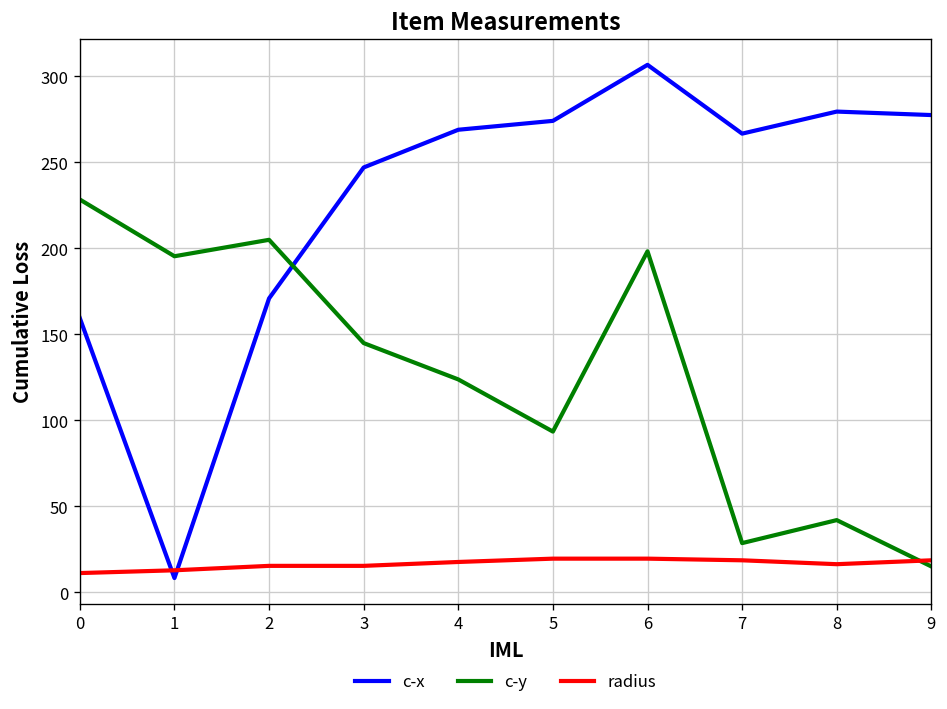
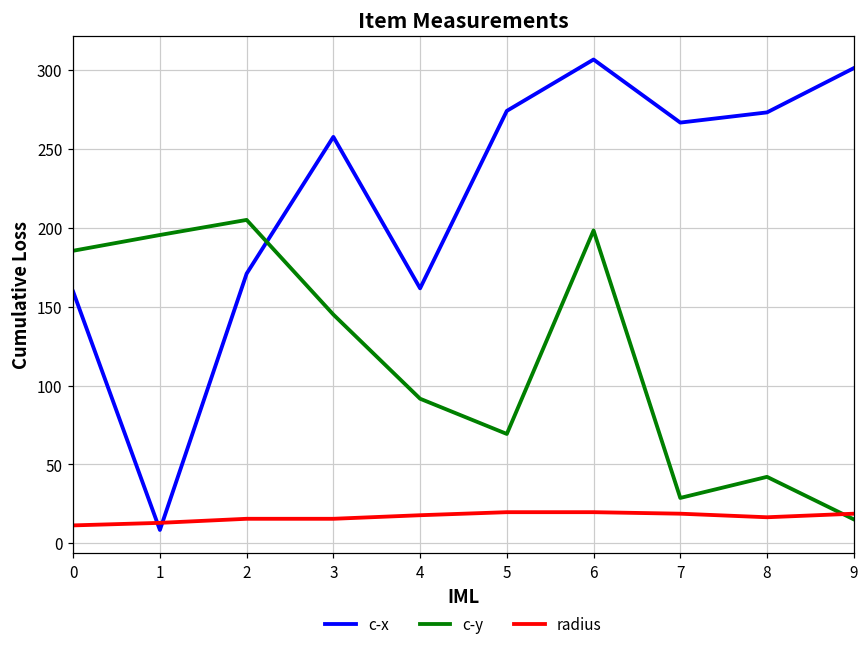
c-y, 0: 228 -> 185
c-x, 3: 247 -> 258
c-x, 4: 269 -> 162
c-y, 4: 124 -> 92
c-y, 5: 94 -> 69
c-x, 8: 280 -> 273
c-x, 9: 278 -> 301
